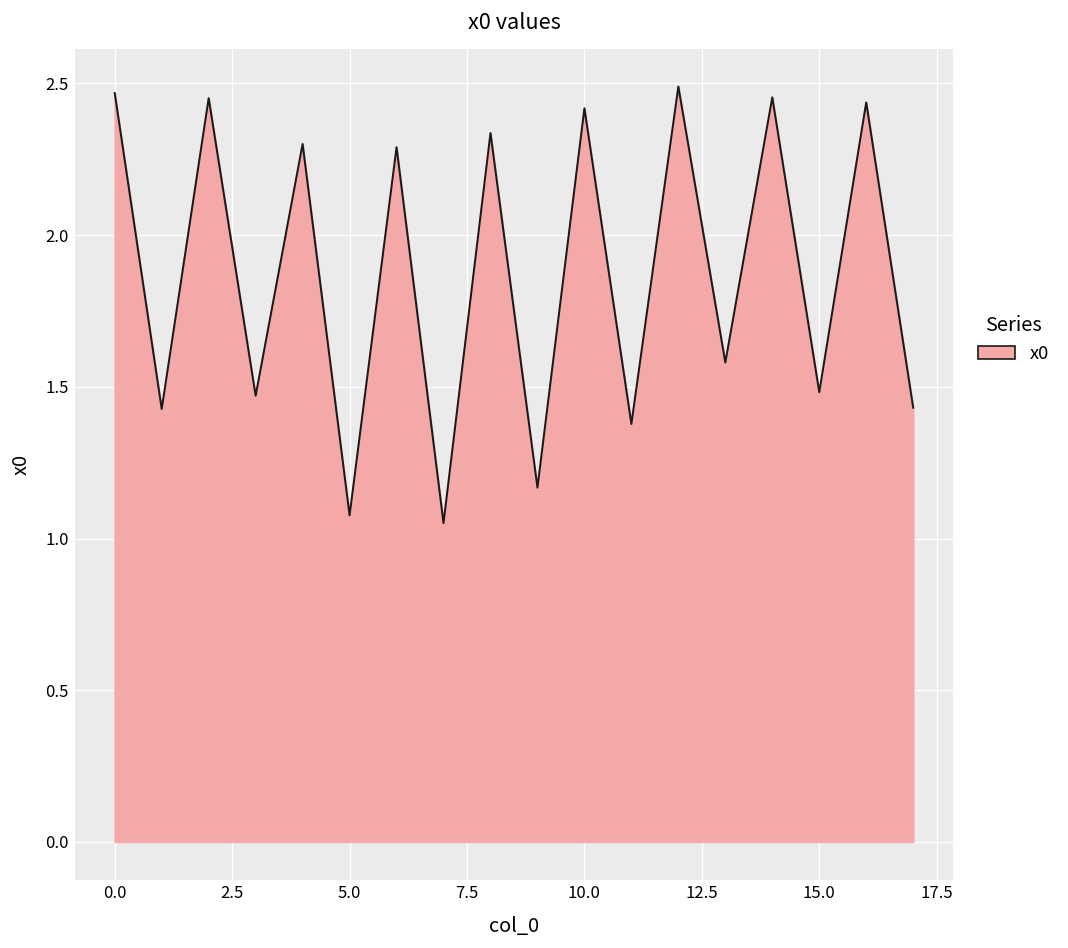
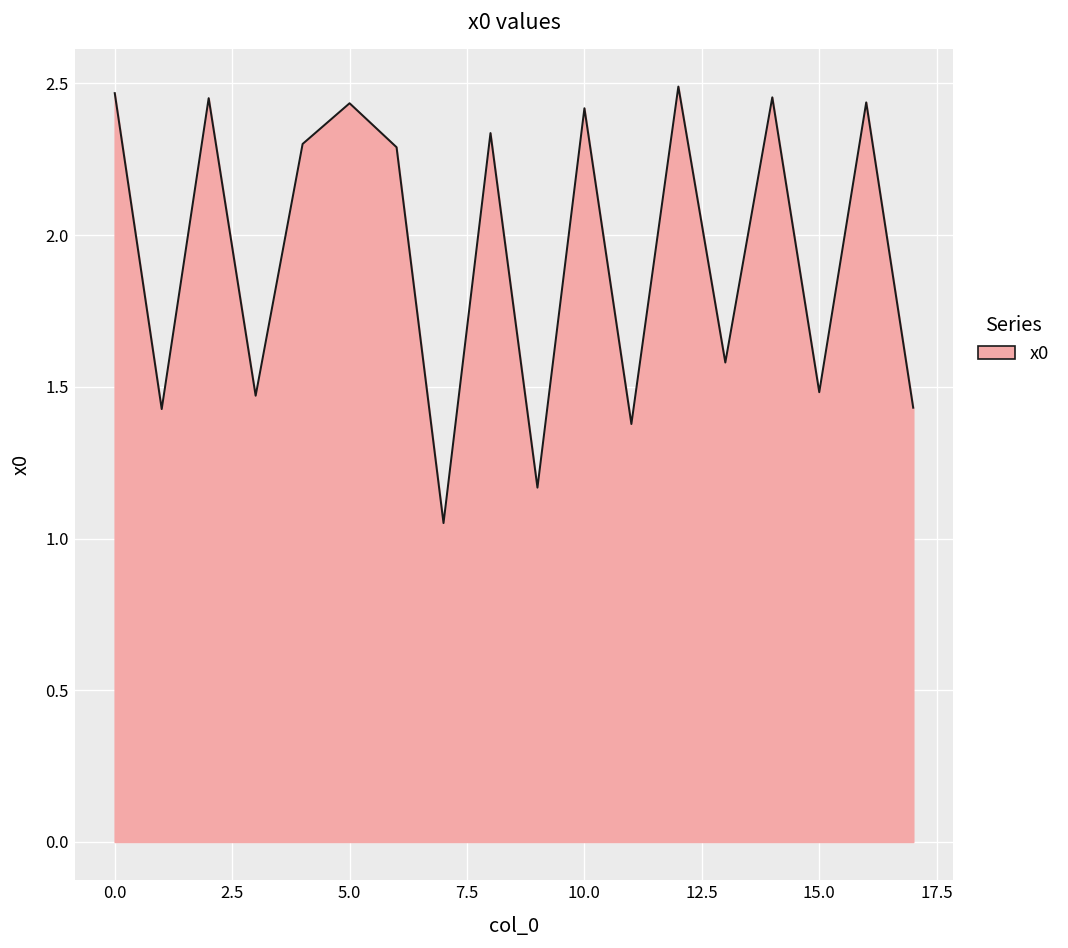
5.0: 1.08 -> 2.43
